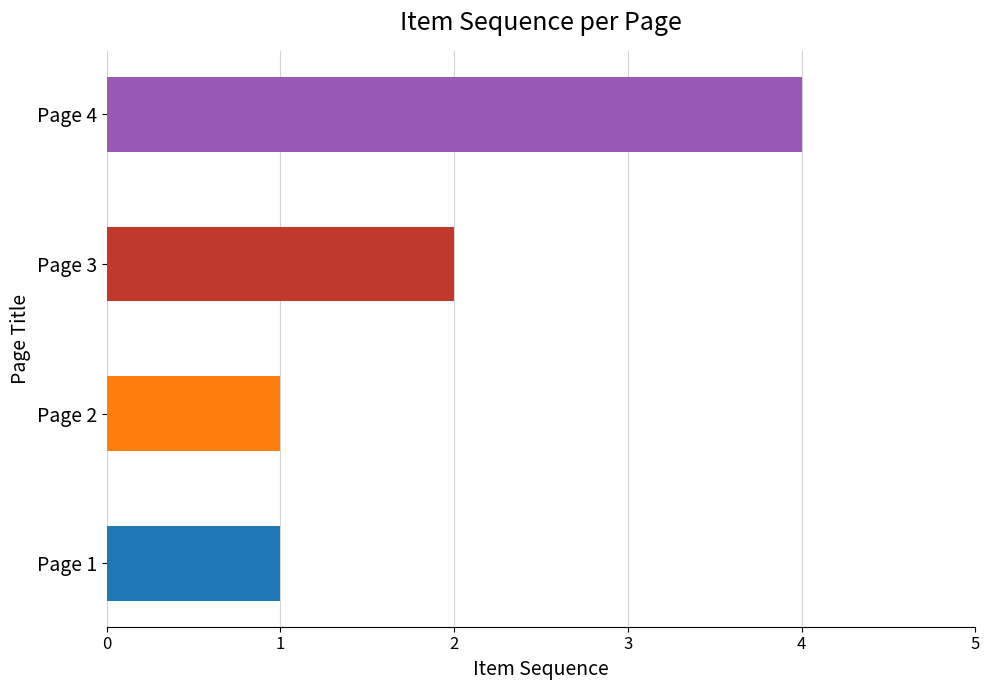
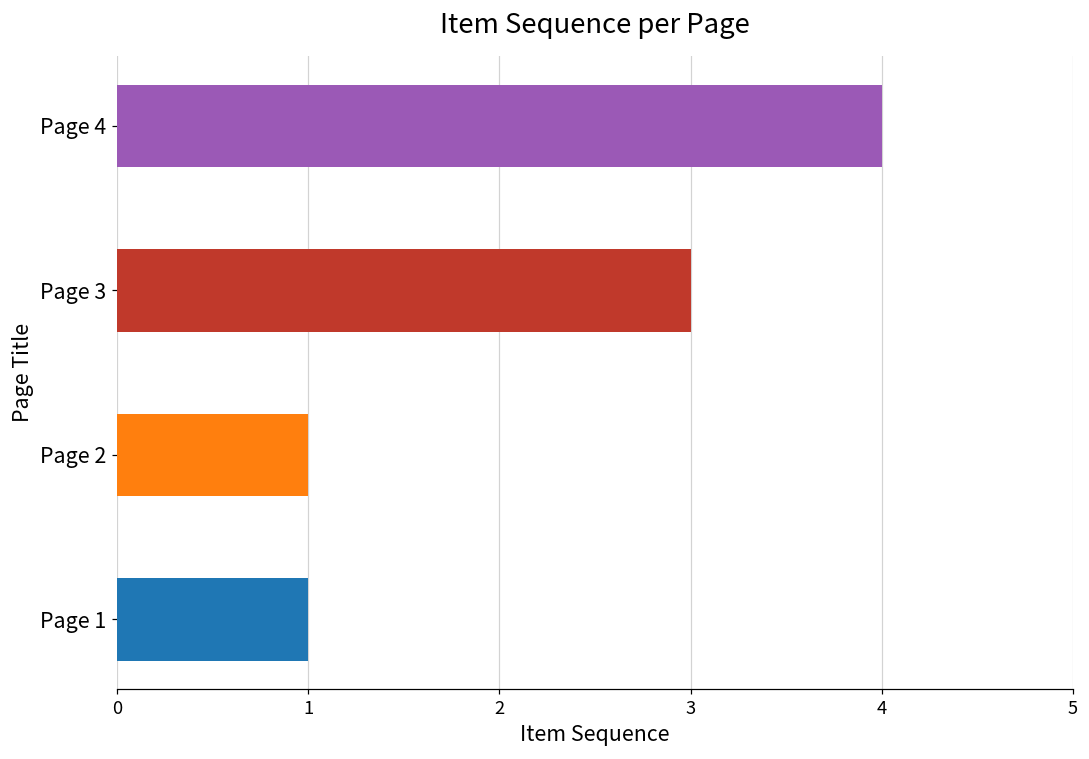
Page 3: 2 -> 3
